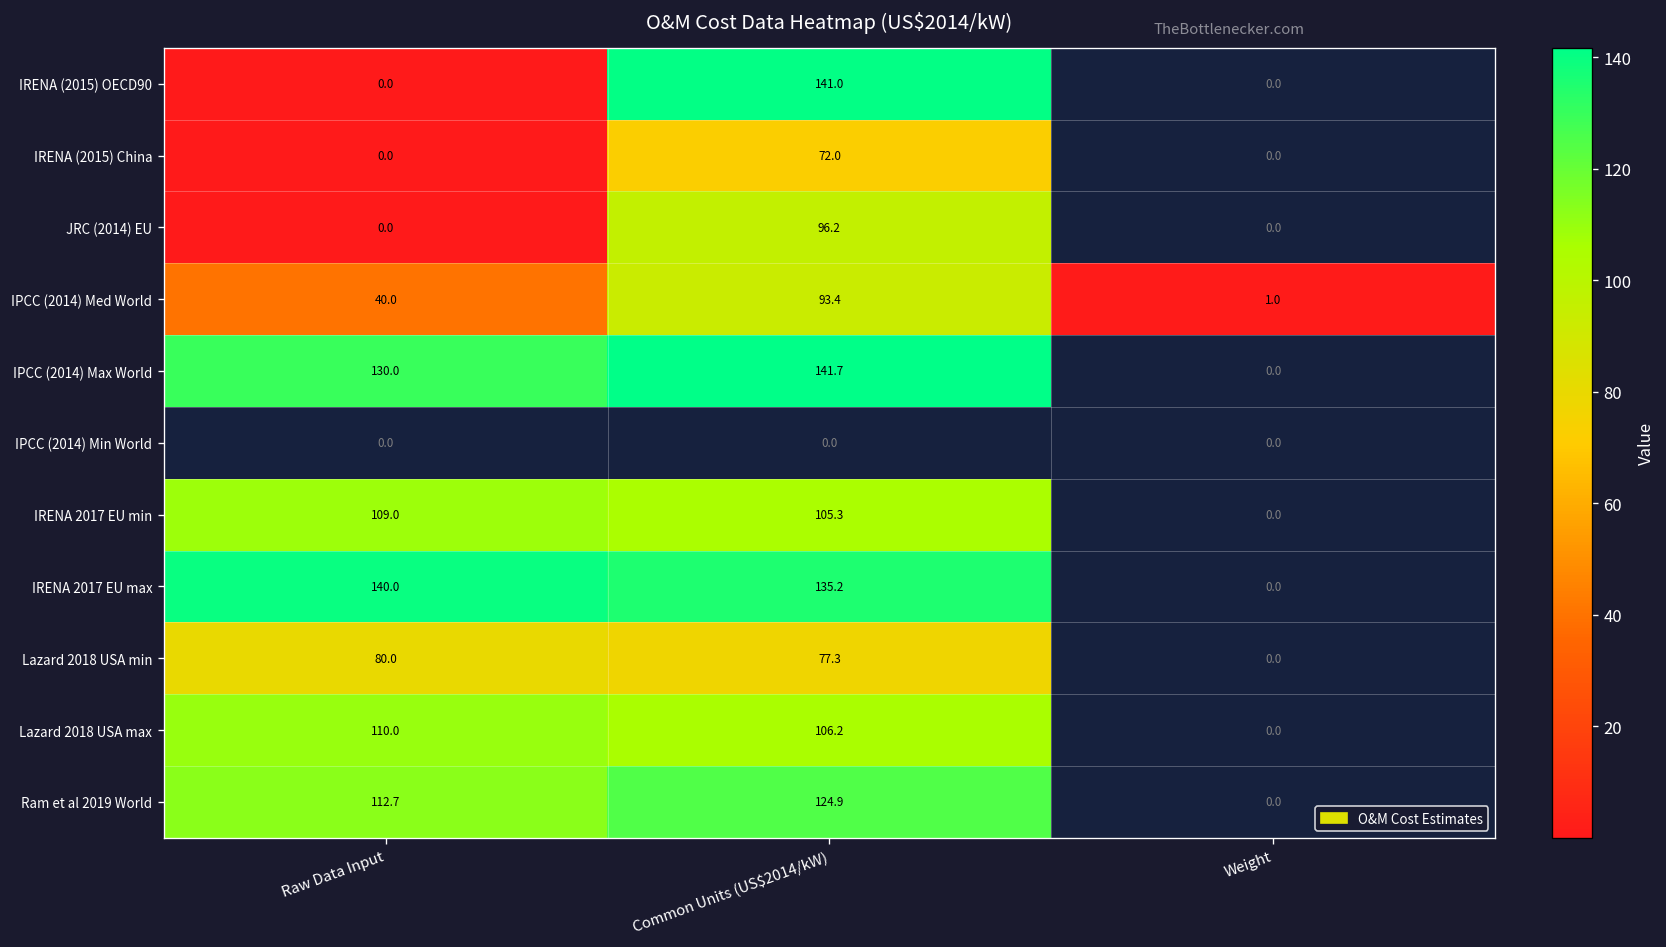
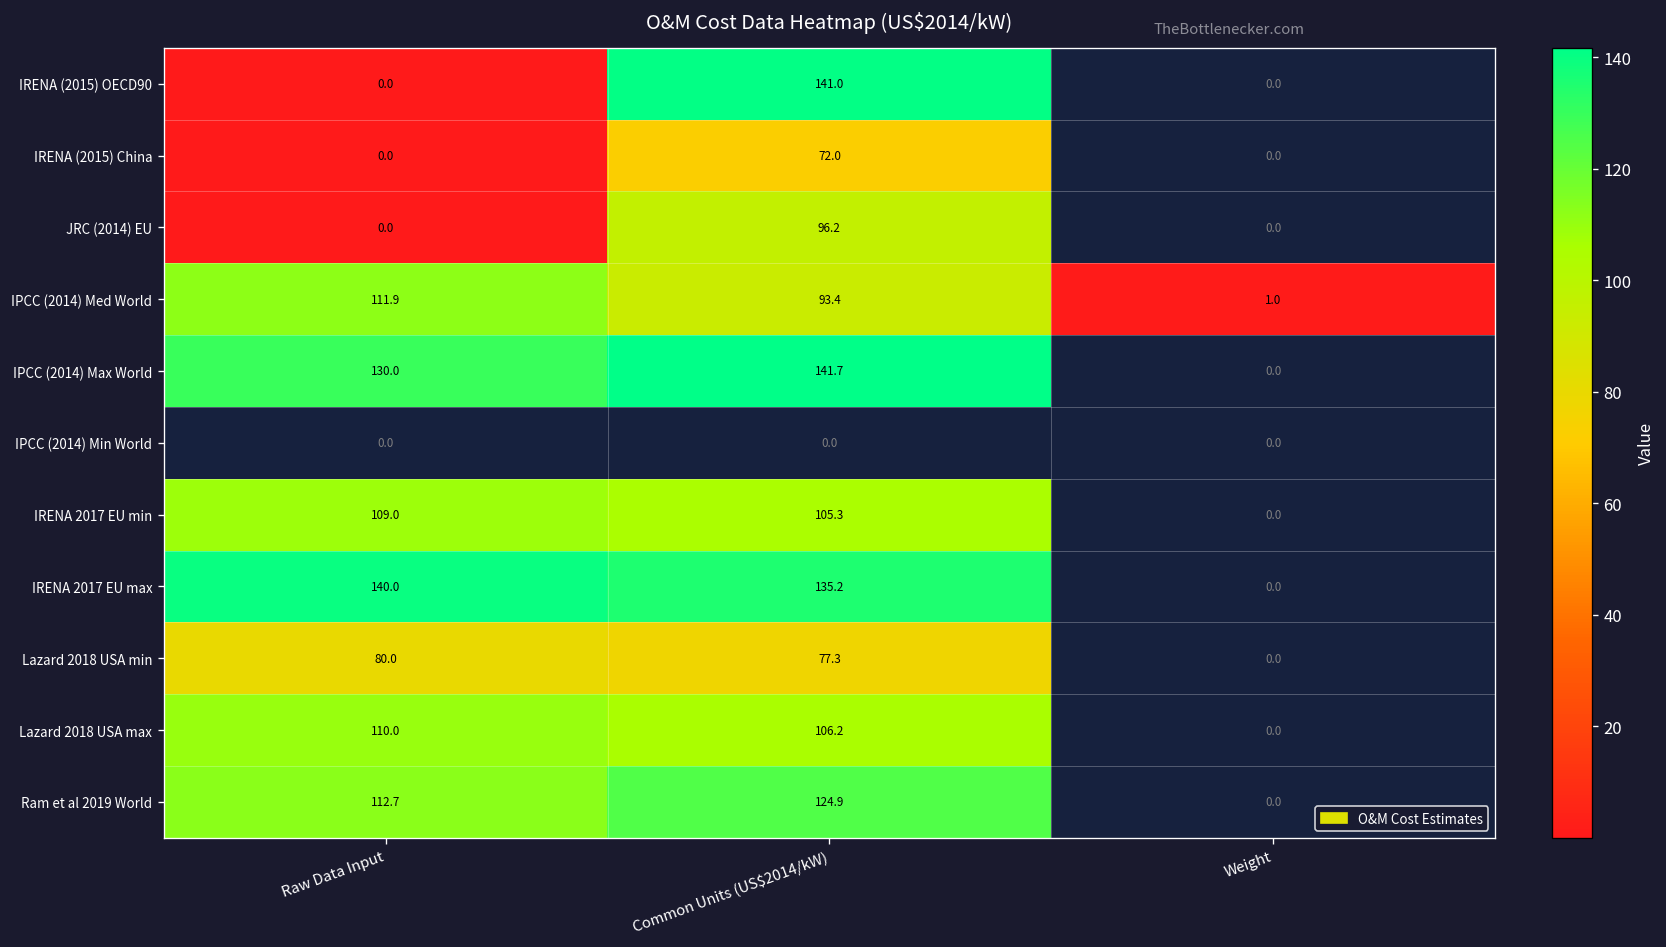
IPCC (2014) Med World, Raw Data Input: 40.0 -> 111.9
